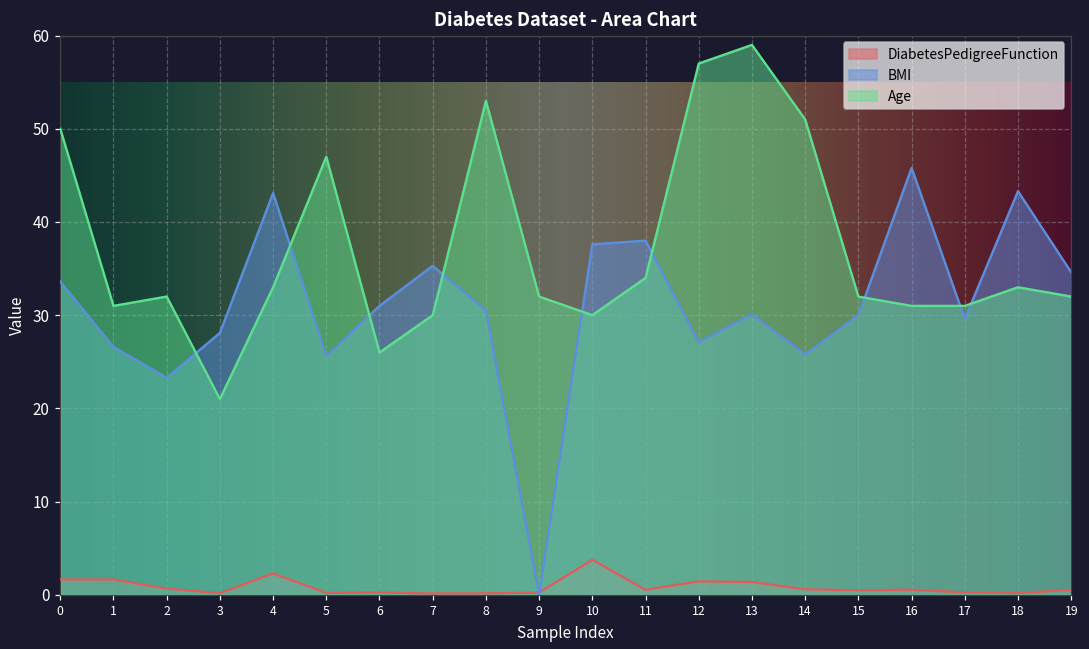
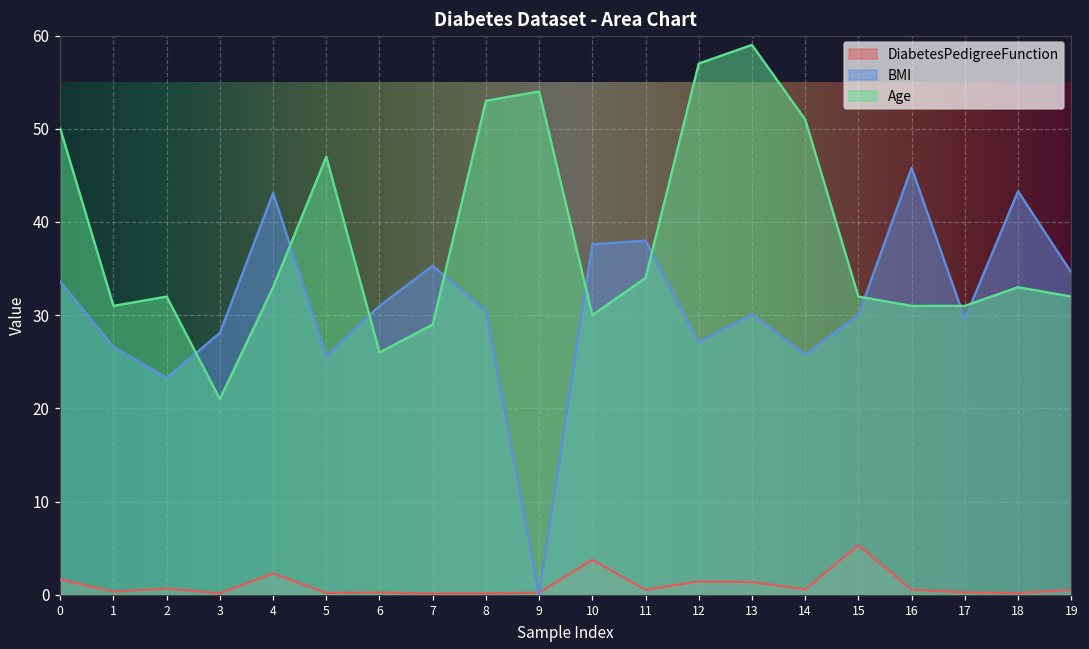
DiabetesPedigreeFunction, 1: 2 -> 0
Age, 7: 30 -> 29
Age, 9: 32 -> 54
DiabetesPedigreeFunction, 15: 0 -> 5
